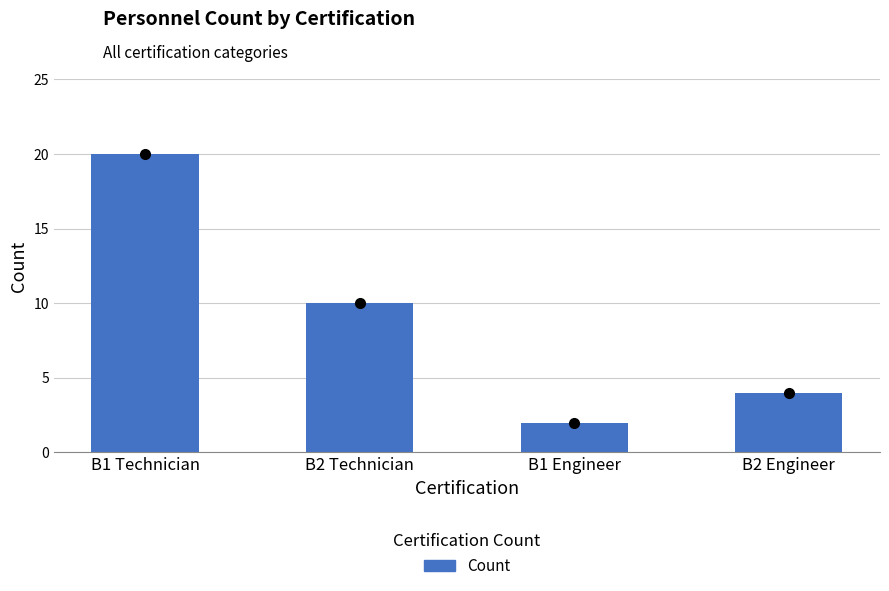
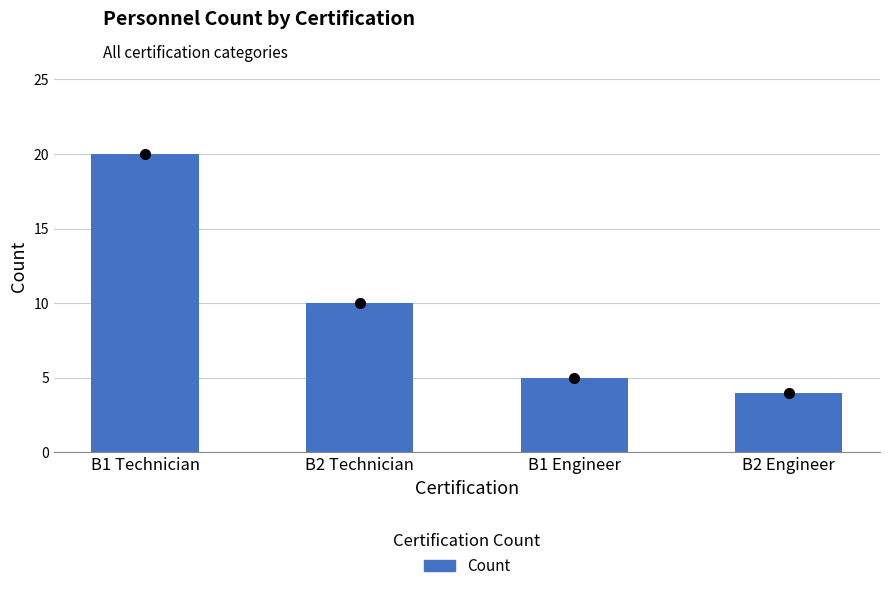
Count, B1 Engineer: 2 -> 5
